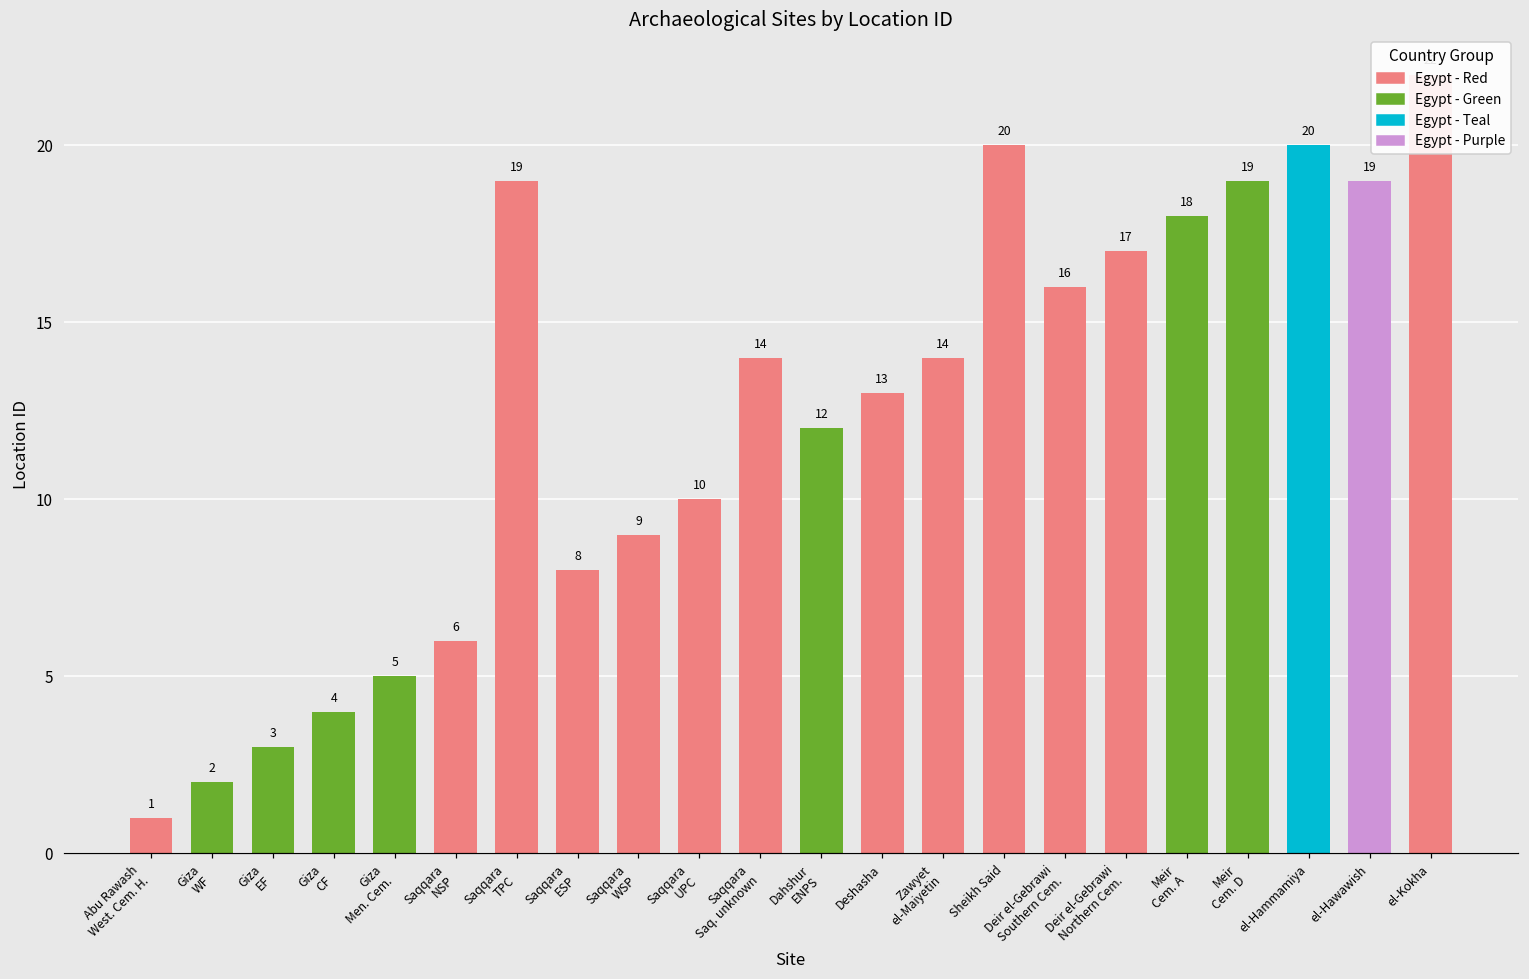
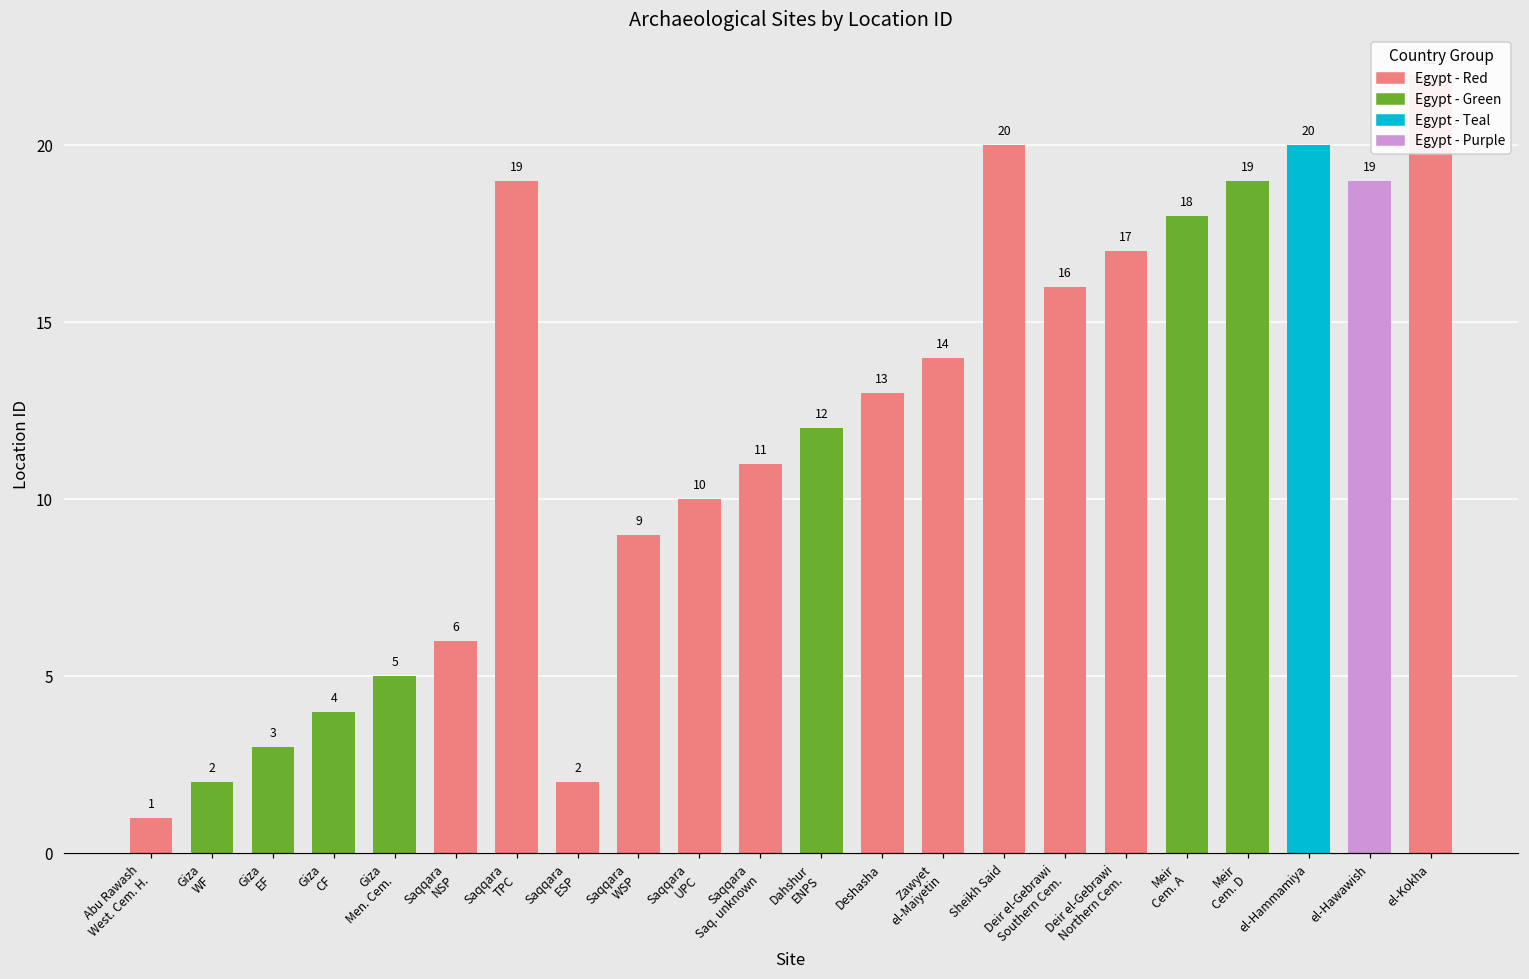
Saqqara ESP: 8 -> 2
Saqqara Saq. unknown: 14 -> 11
